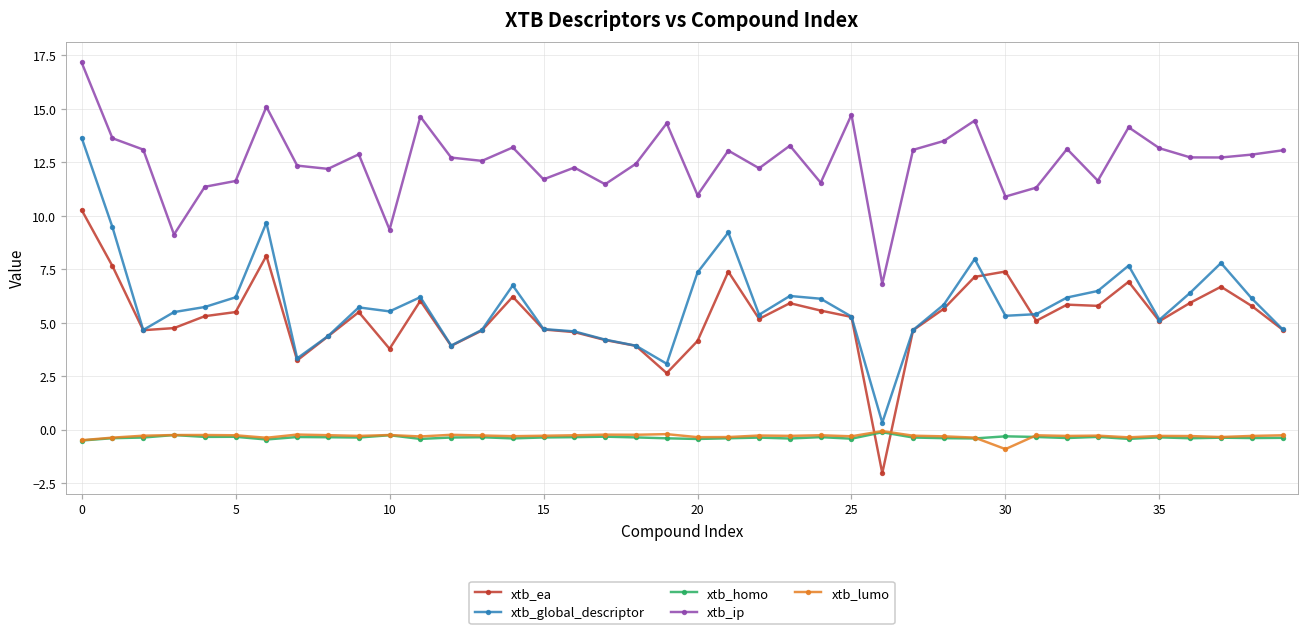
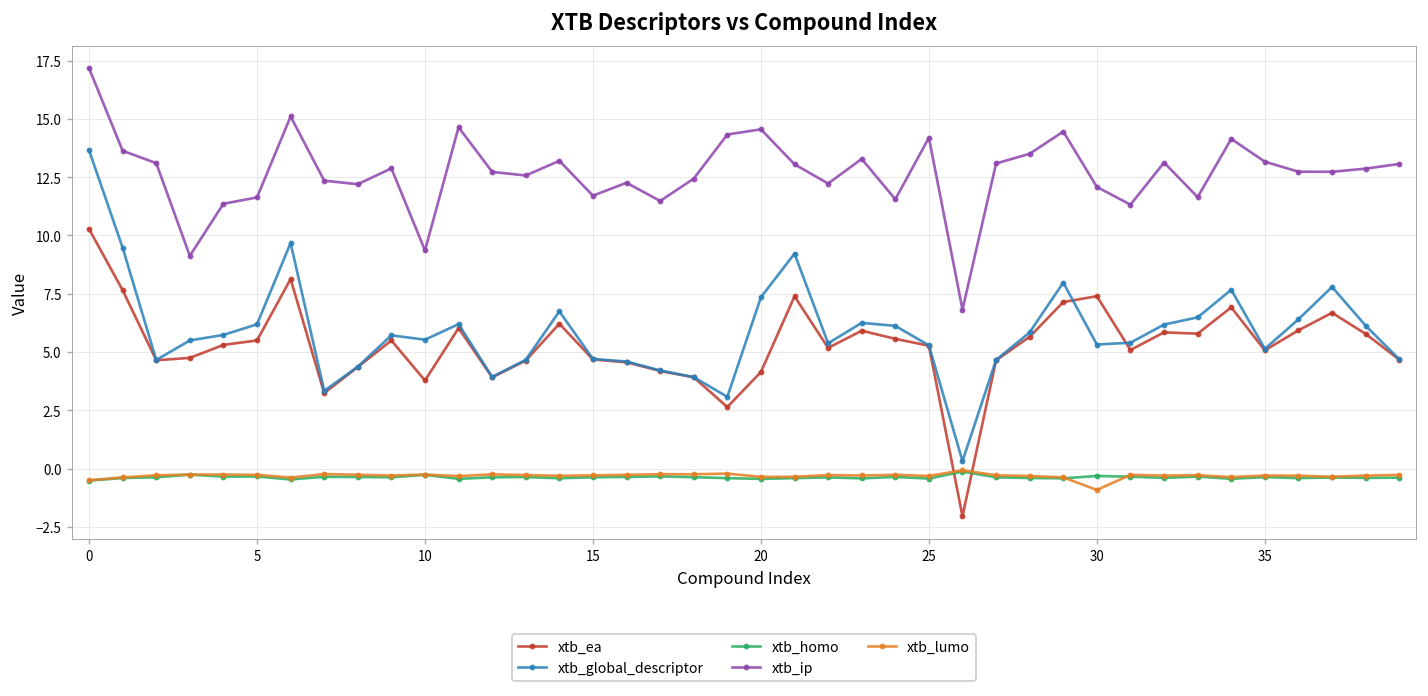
xtb_ip, 20: 11.0 -> 14.6
xtb_ip, 25: 14.7 -> 14.2
xtb_ip, 30: 10.9 -> 12.1
